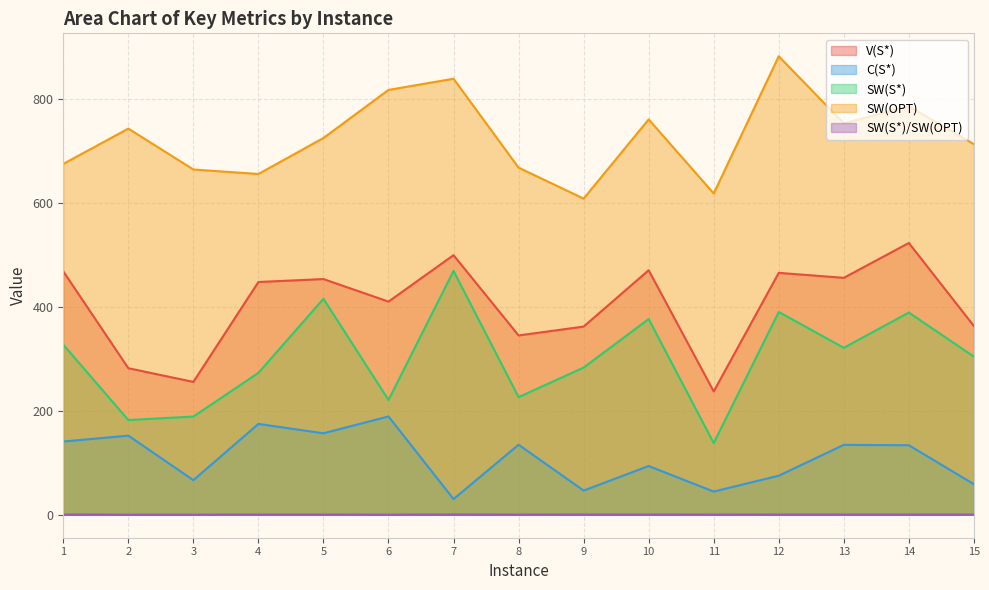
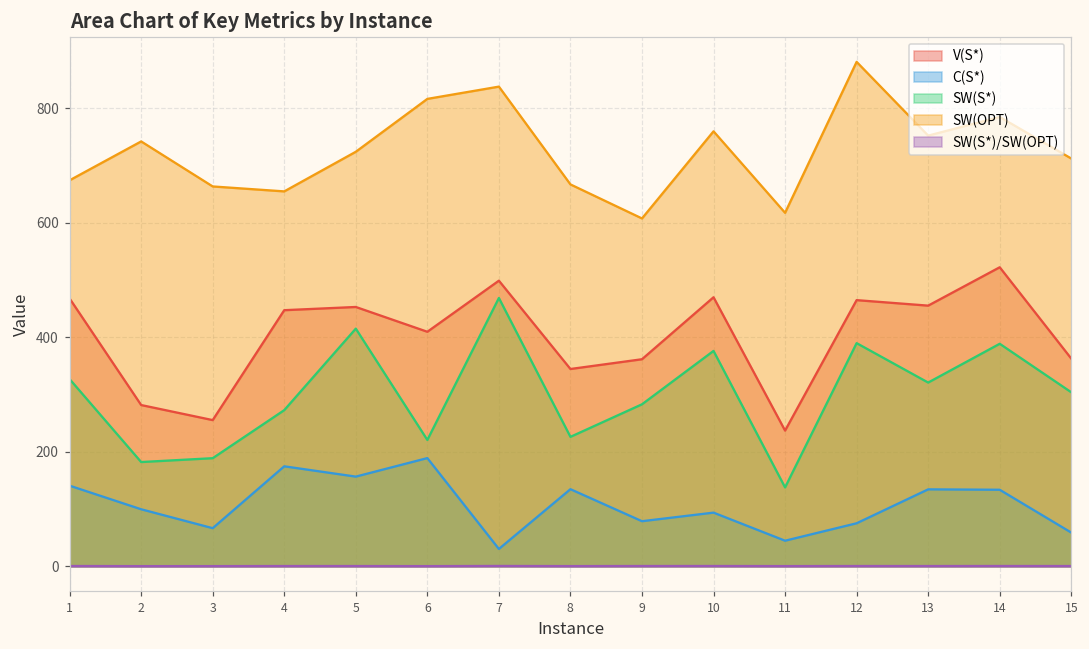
C(S*), 2: 150 -> 100
C(S*), 9: 50 -> 80
